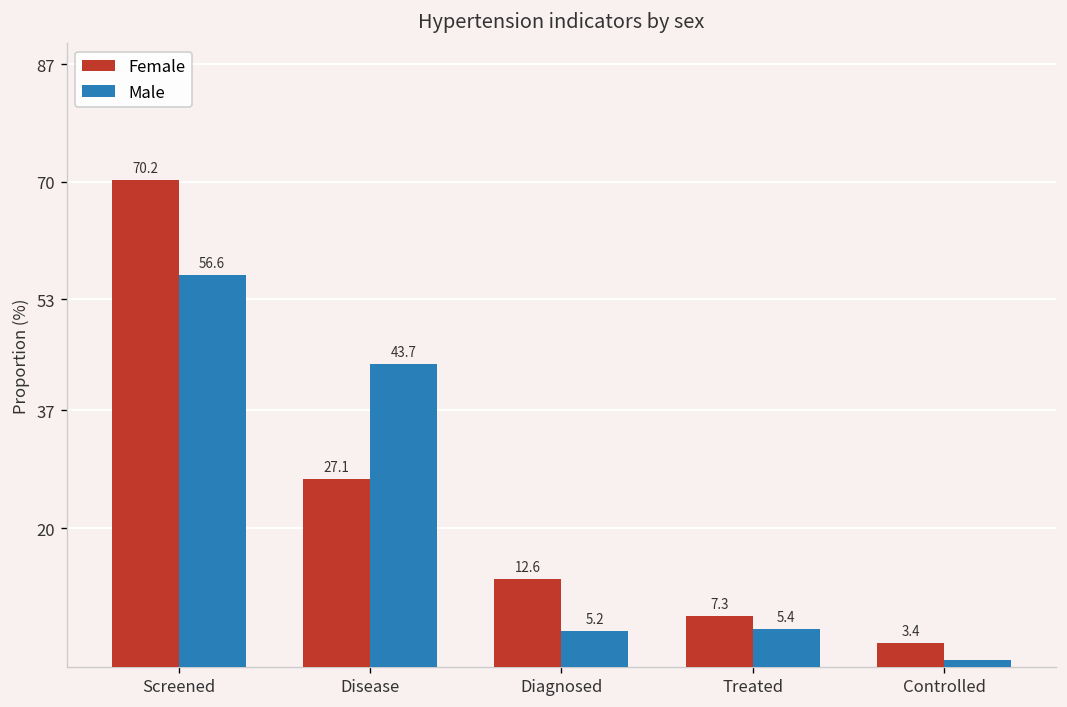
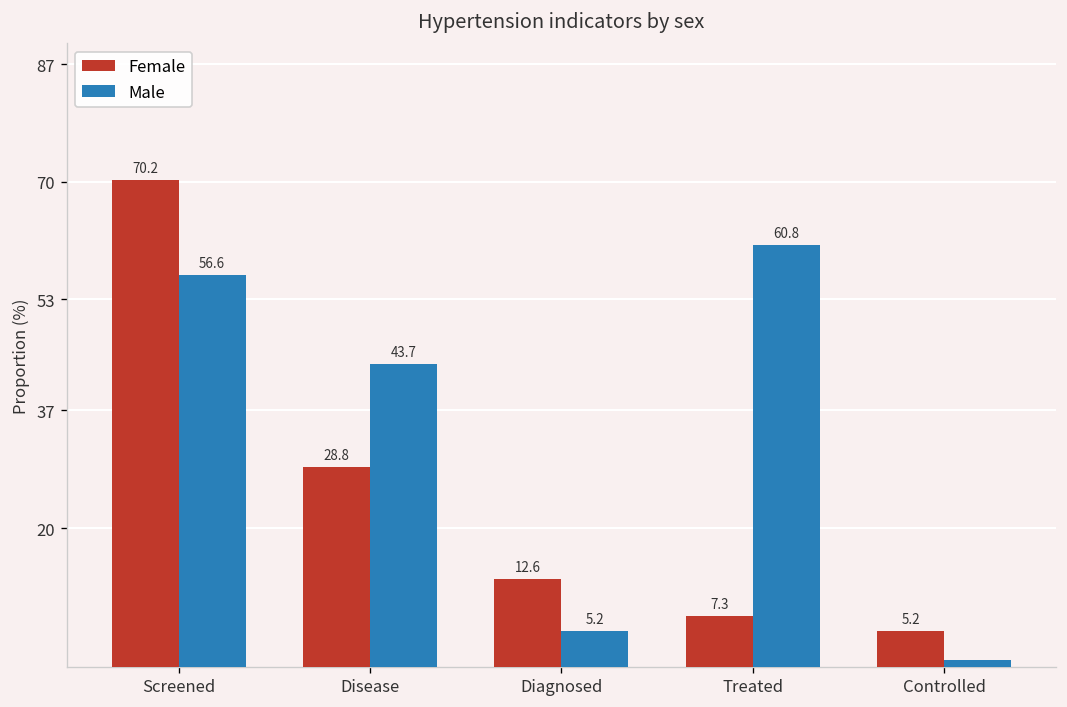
Female, Disease: 27.1 -> 28.8
Male, Treated: 5.4 -> 60.8
Female, Controlled: 3.4 -> 5.2
